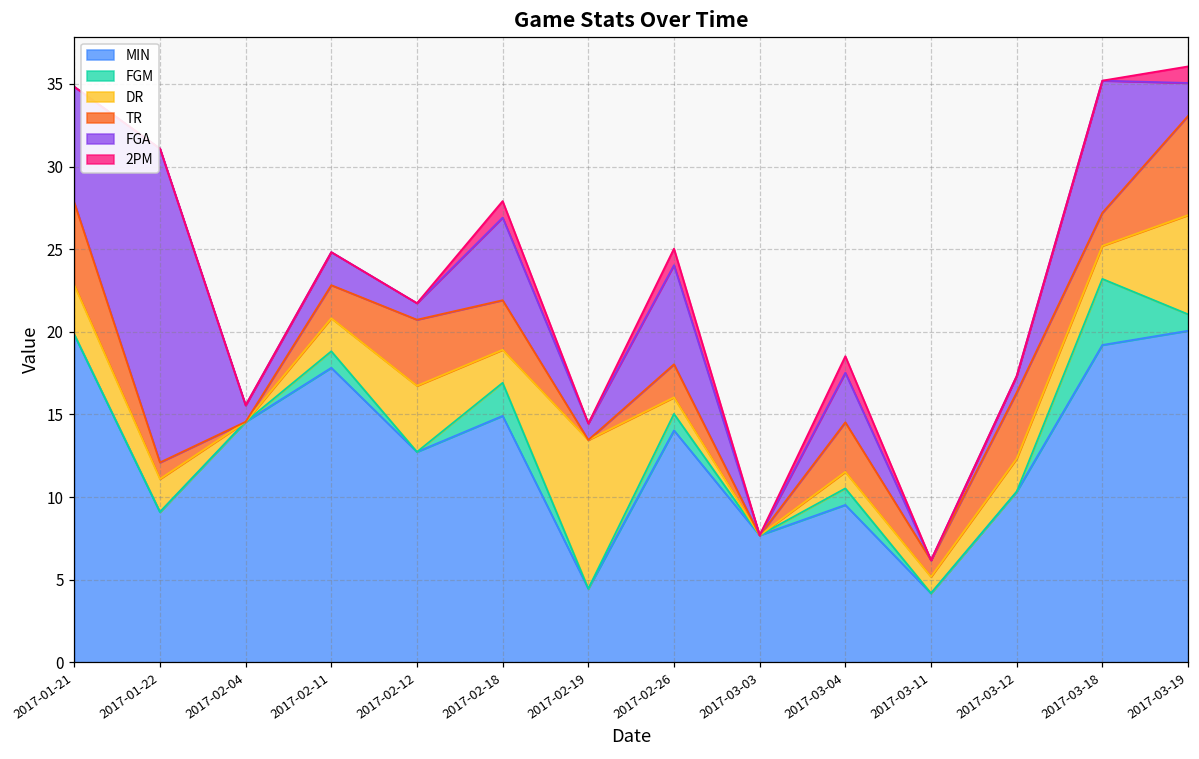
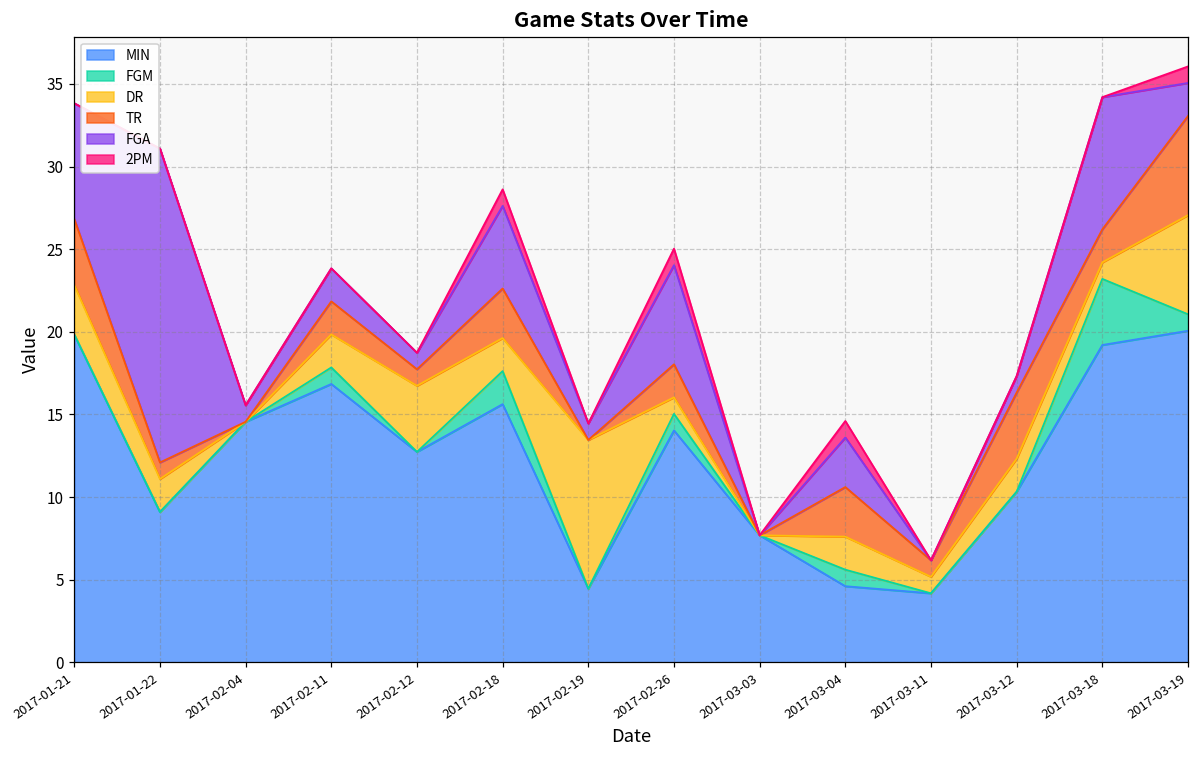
TR, 2017-01-21: 5 -> 4
MIN, 2017-02-11: 17.8 -> 16.8
TR, 2017-02-12: 4 -> 1
MIN, 2017-02-18: 14.9 -> 15.6
MIN, 2017-03-04: 9.5 -> 4.6
DR, 2017-03-04: 1 -> 2
DR, 2017-03-18: 2 -> 1
